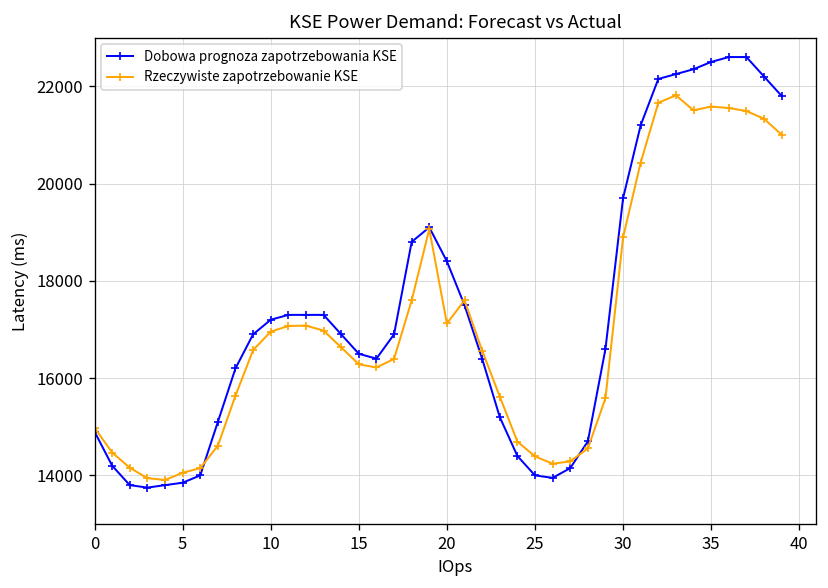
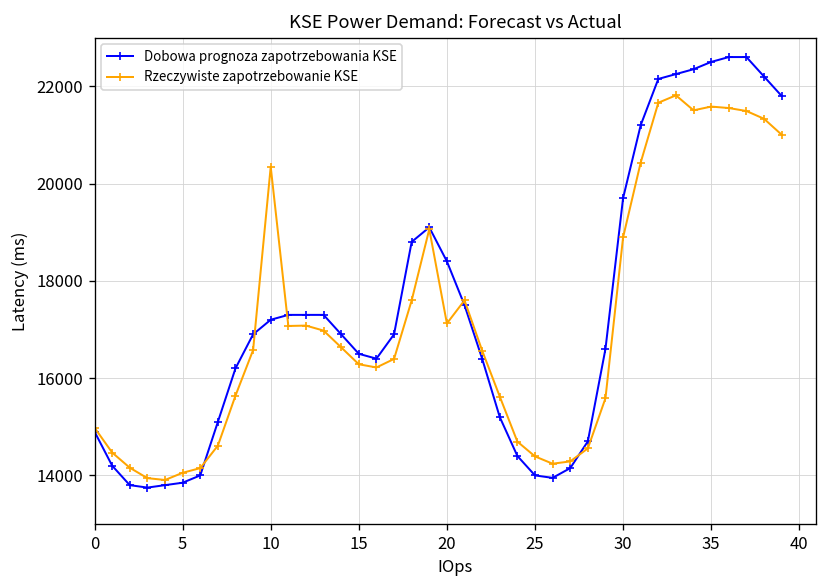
Rzeczywiste zapotrzebowanie KSE, 10: 17000 -> 20300
